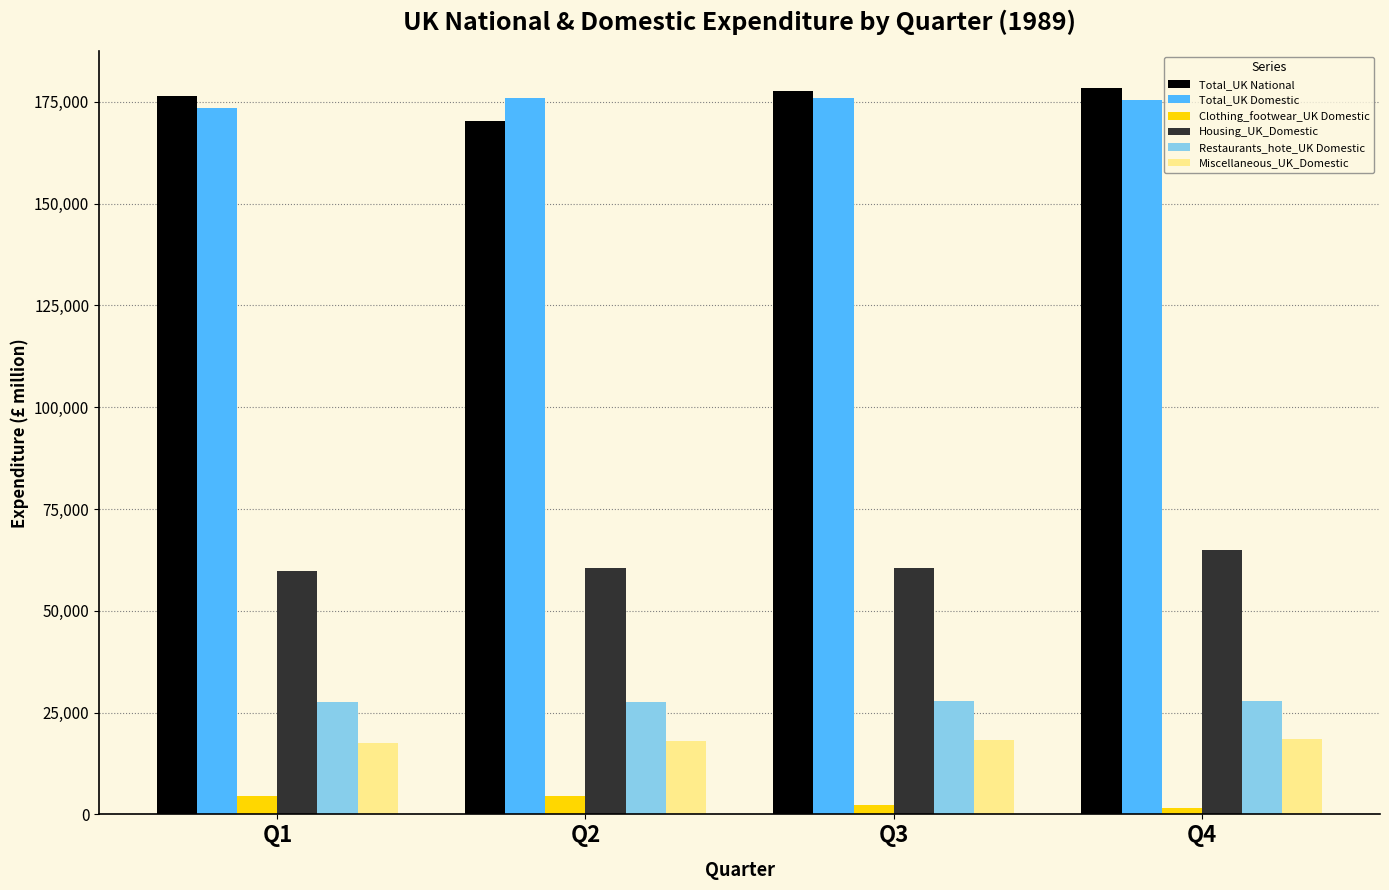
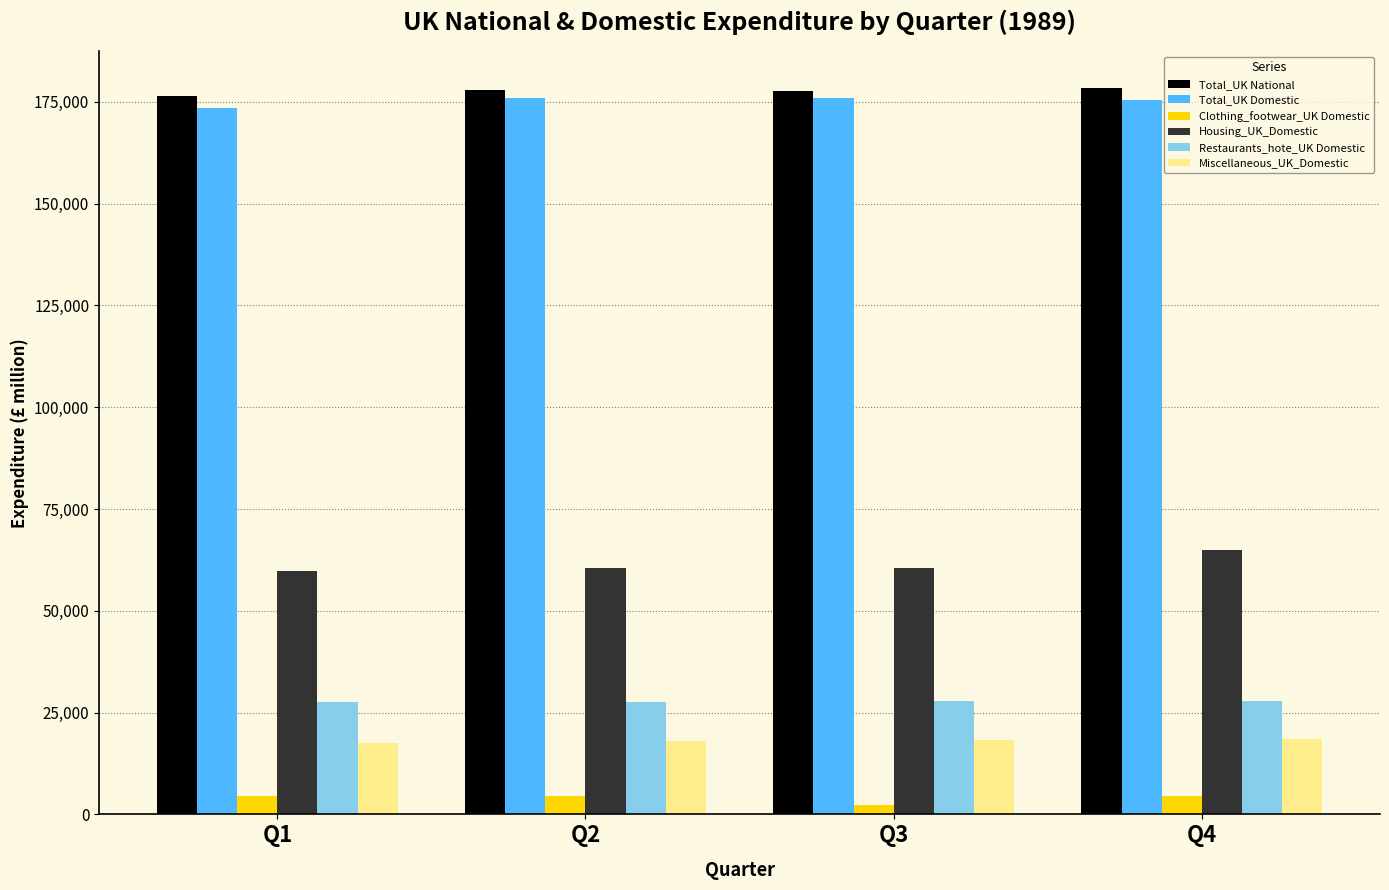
Total_UK National, Q2: 170,000 -> 178,000
Clothing_footwear_UK Domestic, Q4: 2,000 -> 4,000
